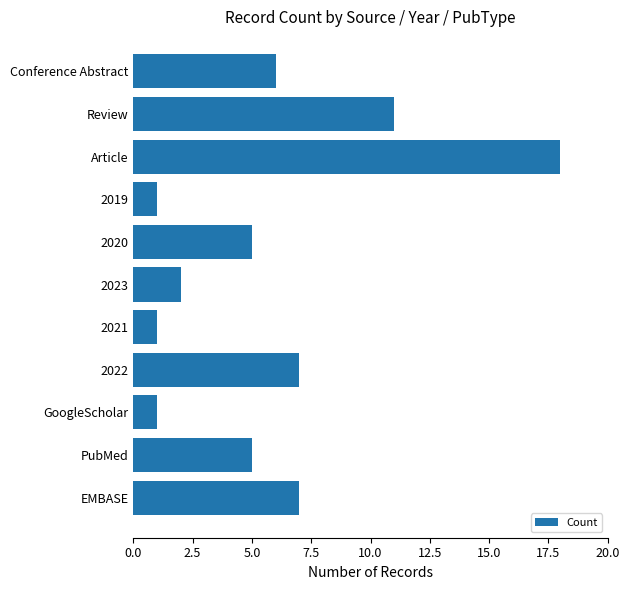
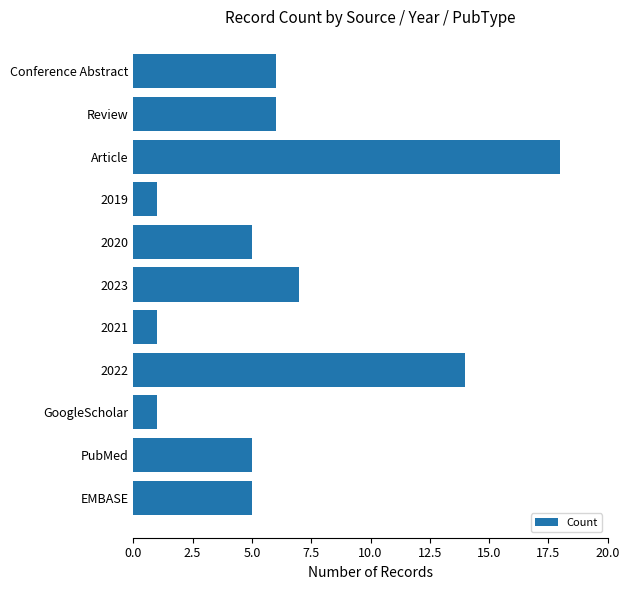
Review: 11 -> 6
2023: 2 -> 7
2022: 7 -> 14
EMBASE: 7 -> 5
